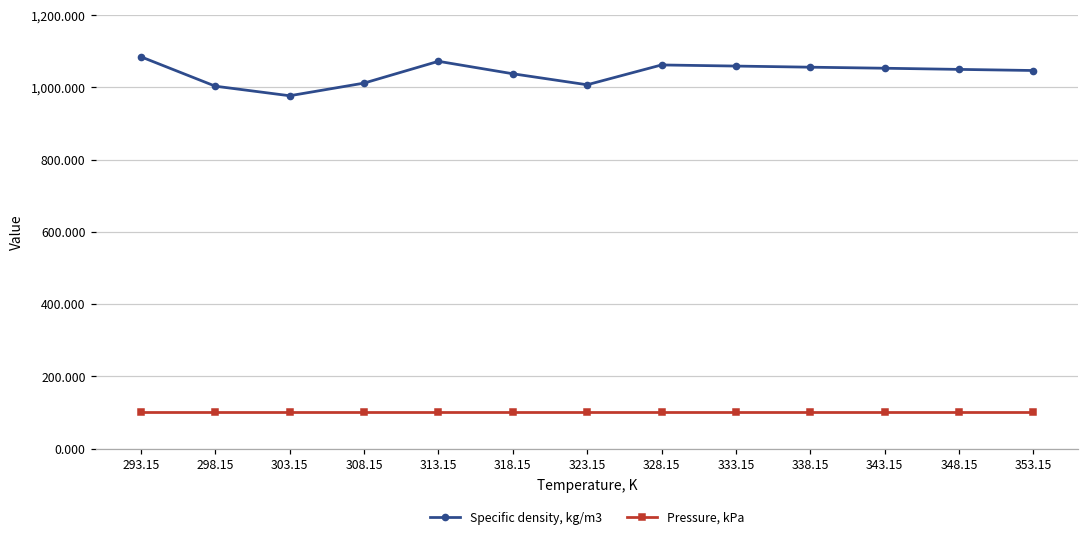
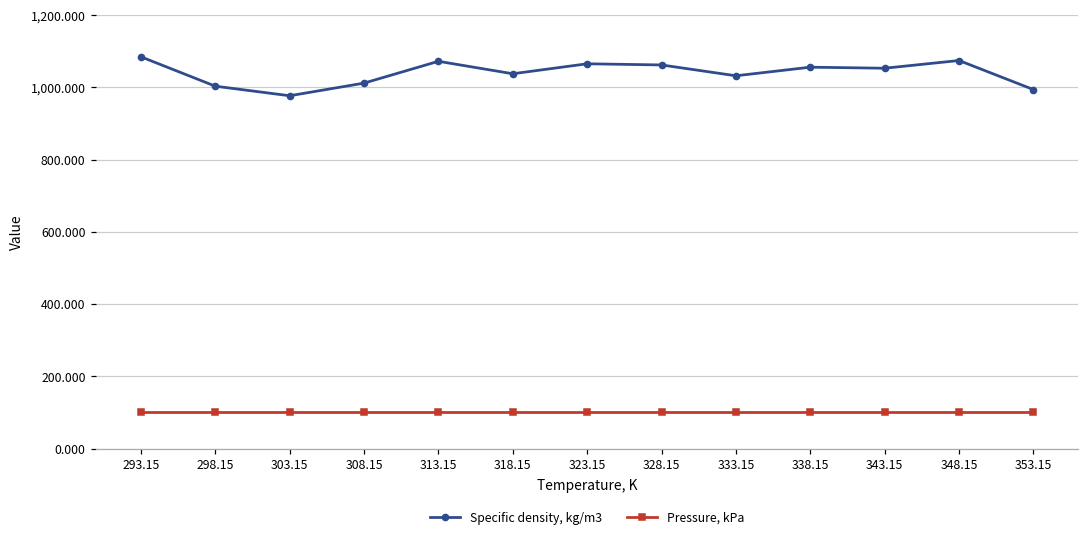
Specific density, kg/m3, 323.15: 1,010 -> 1,070
Specific density, kg/m3, 333.15: 1,060 -> 1,030
Specific density, kg/m3, 348.15: 1,050 -> 1,070
Specific density, kg/m3, 353.15: 1,050 -> 990
